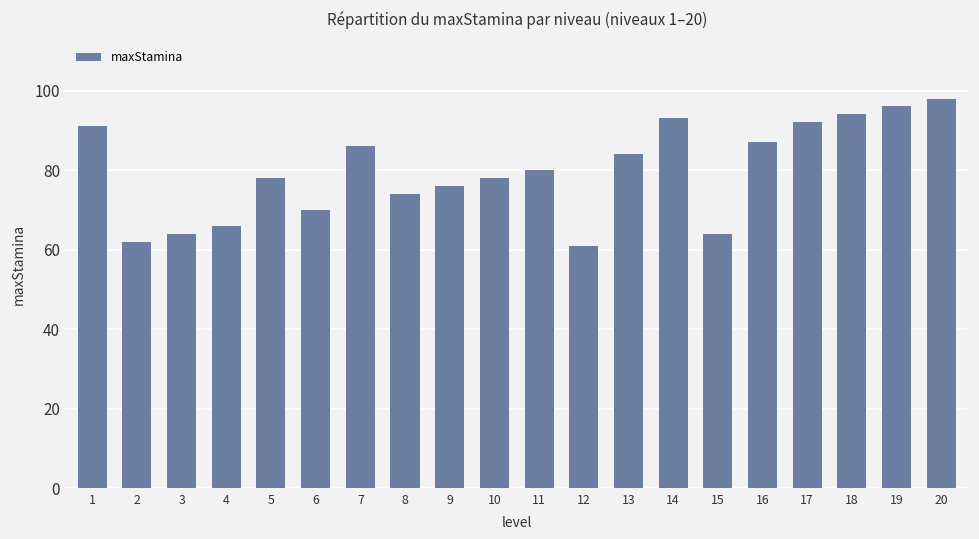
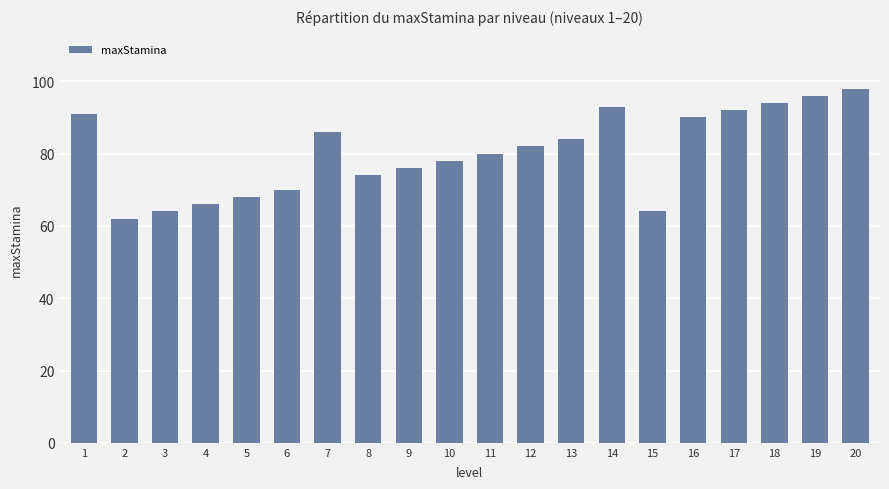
5: 78 -> 68
12: 61 -> 82
16: 87 -> 90
